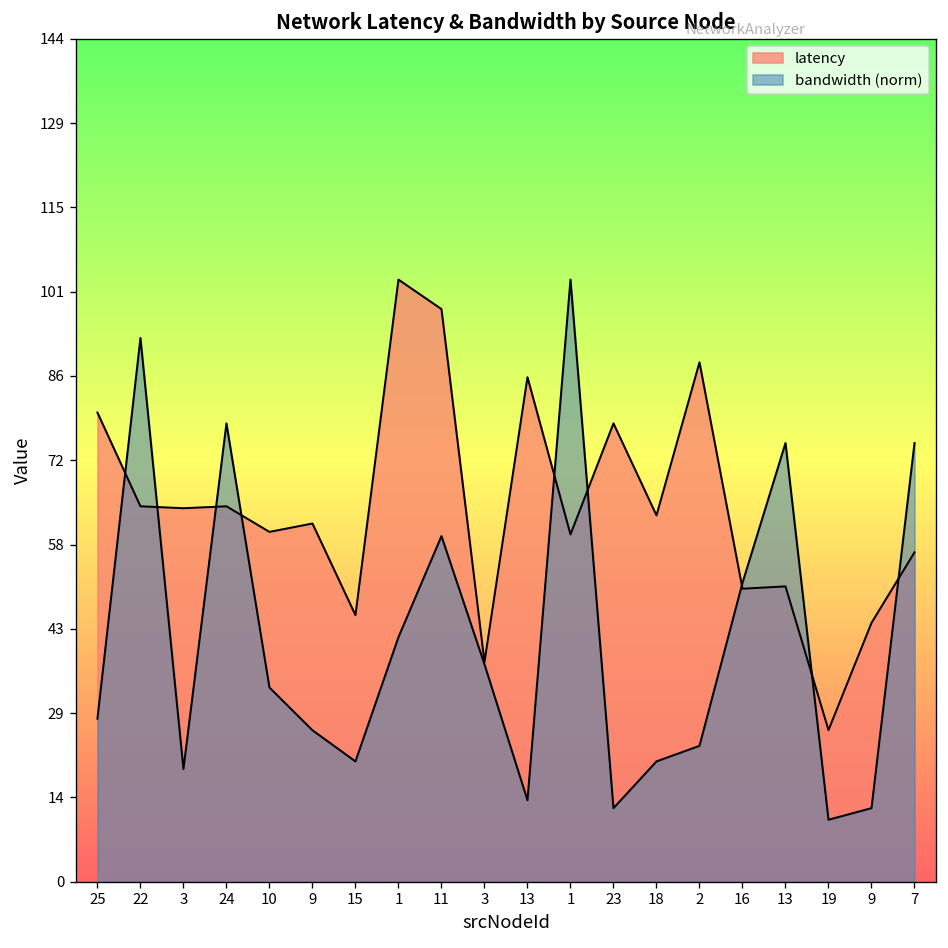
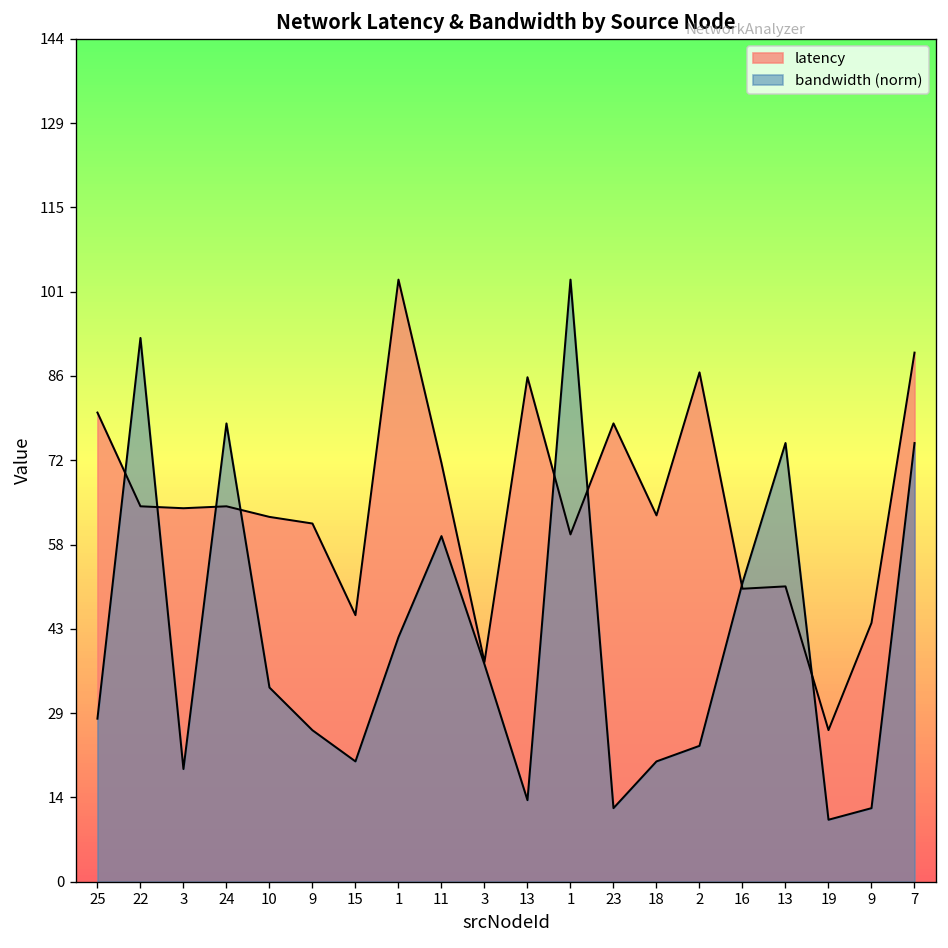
latency, 10: 60 -> 62
latency, 11: 98 -> 71
latency, 2: 89 -> 87
latency, 7: 56 -> 90
